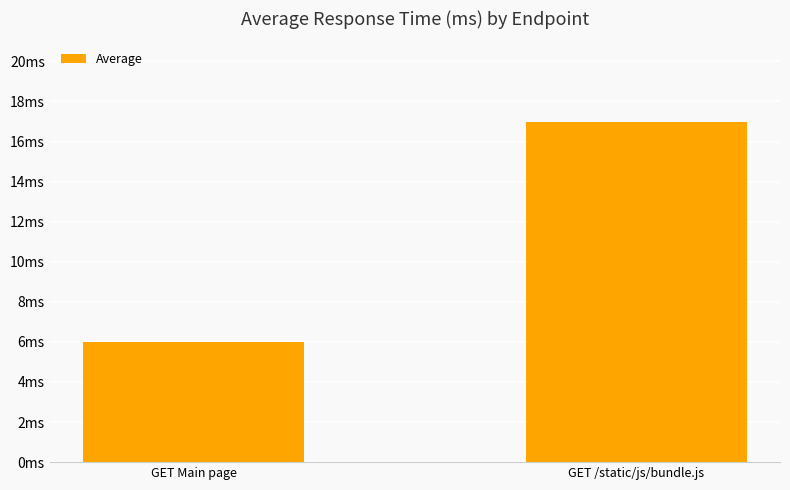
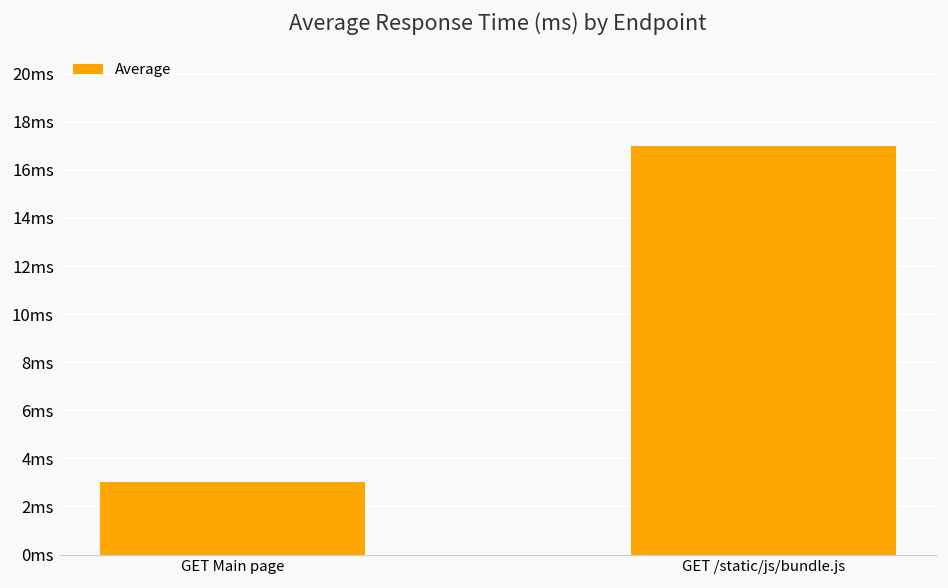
GET Main page: 6ms -> 3ms
